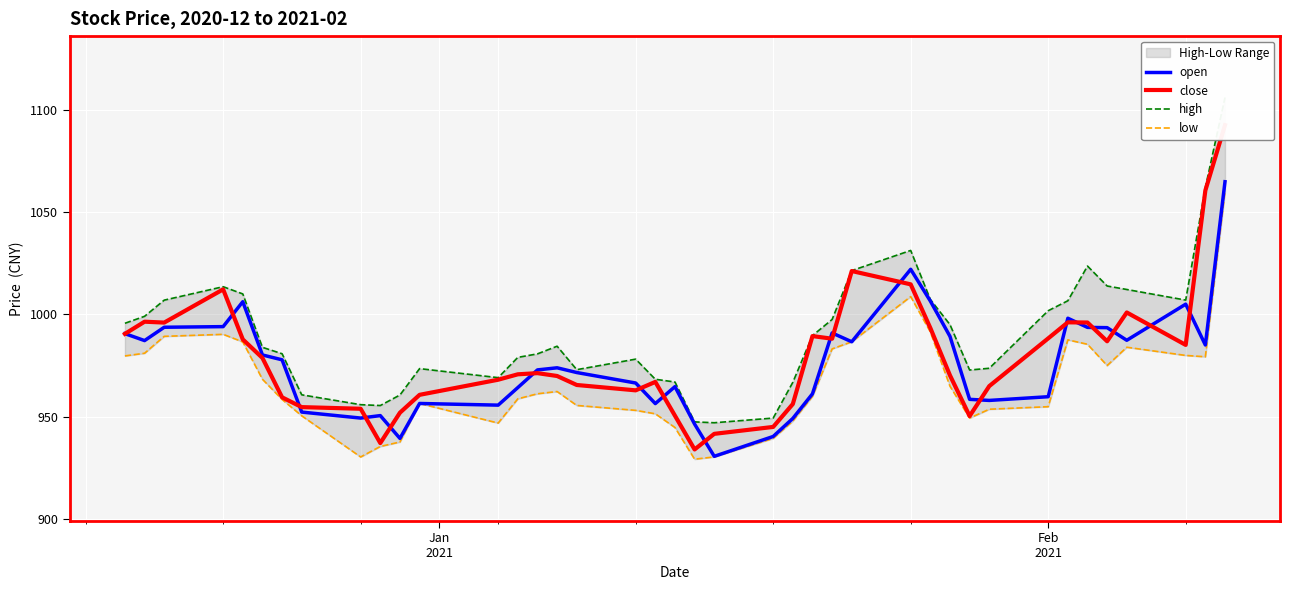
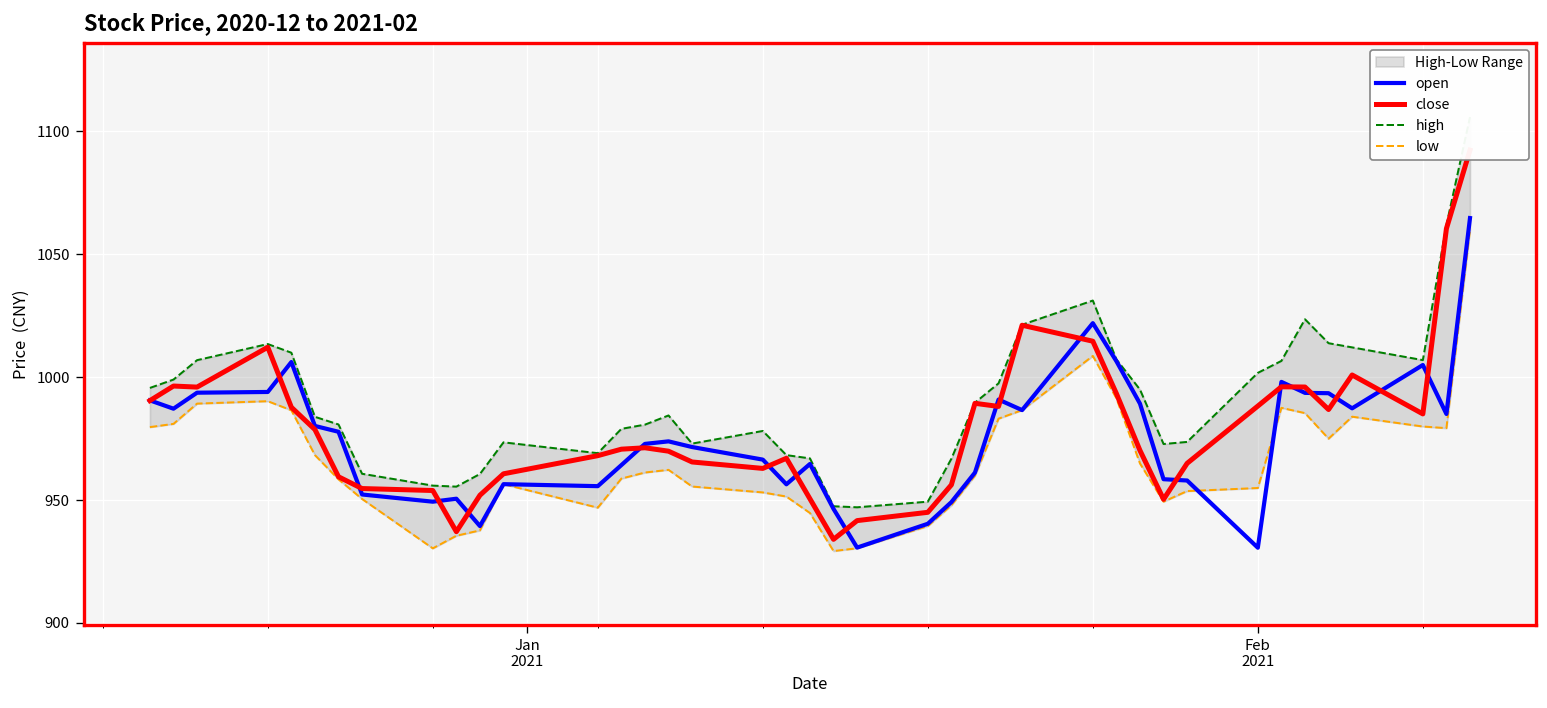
open, Feb 2021: 960 -> 931
